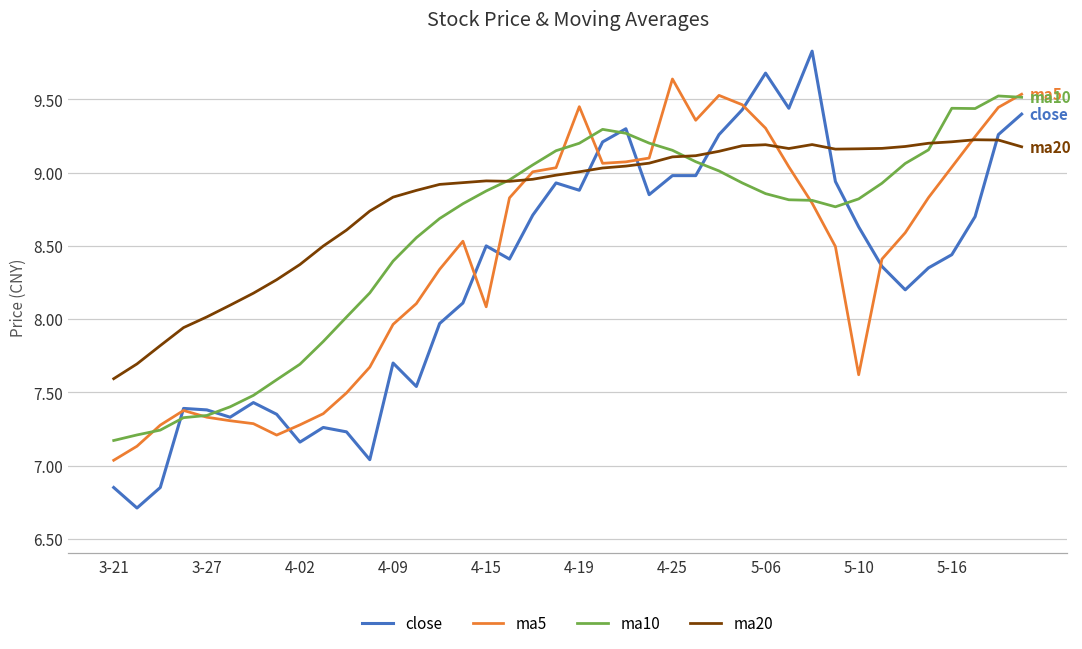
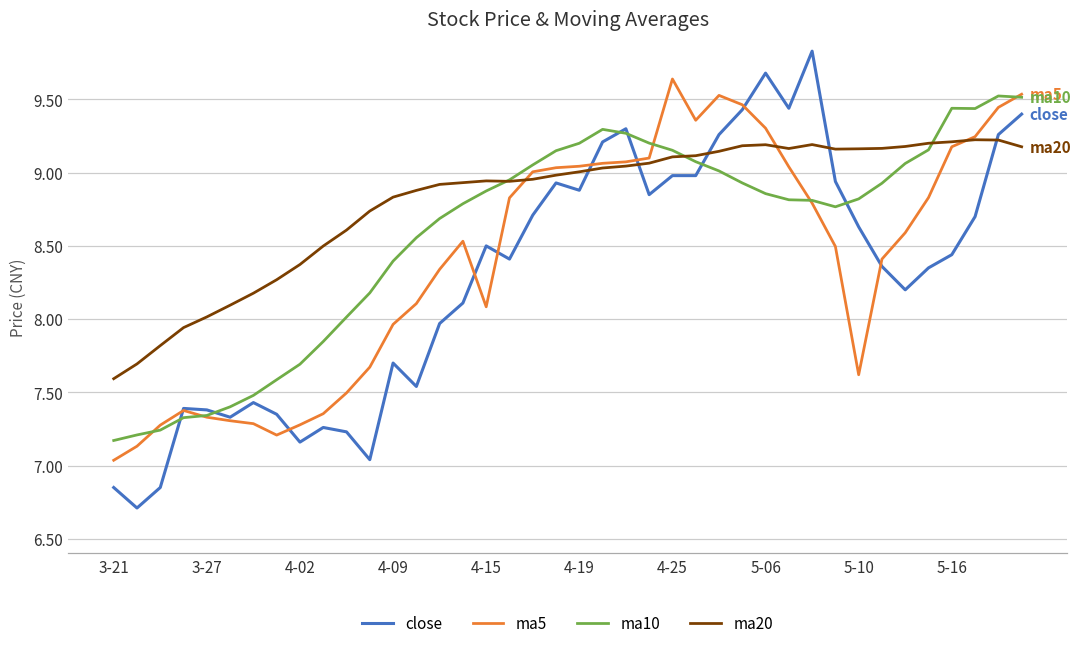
ma5, 4-19: 9.45 -> 9.04
ma5, 5-16: 9.04 -> 9.18
